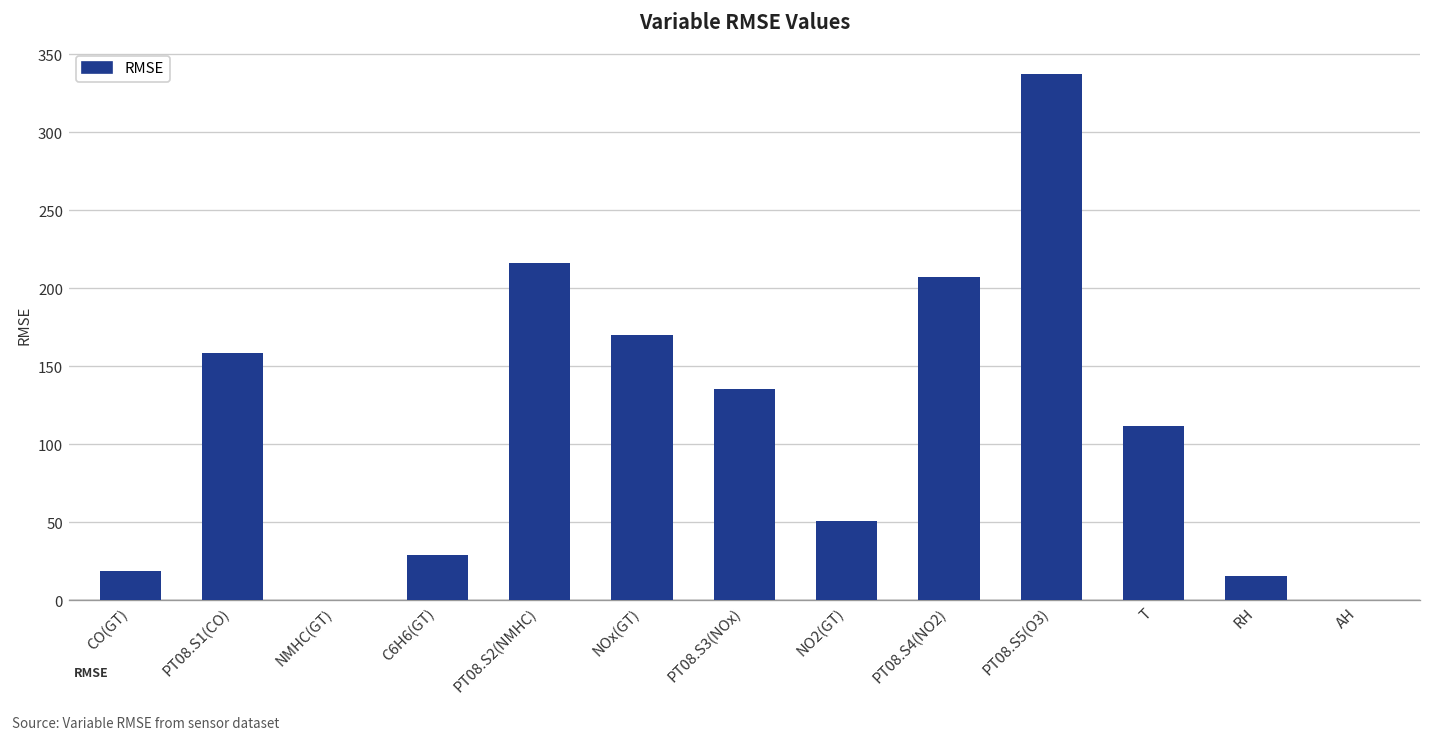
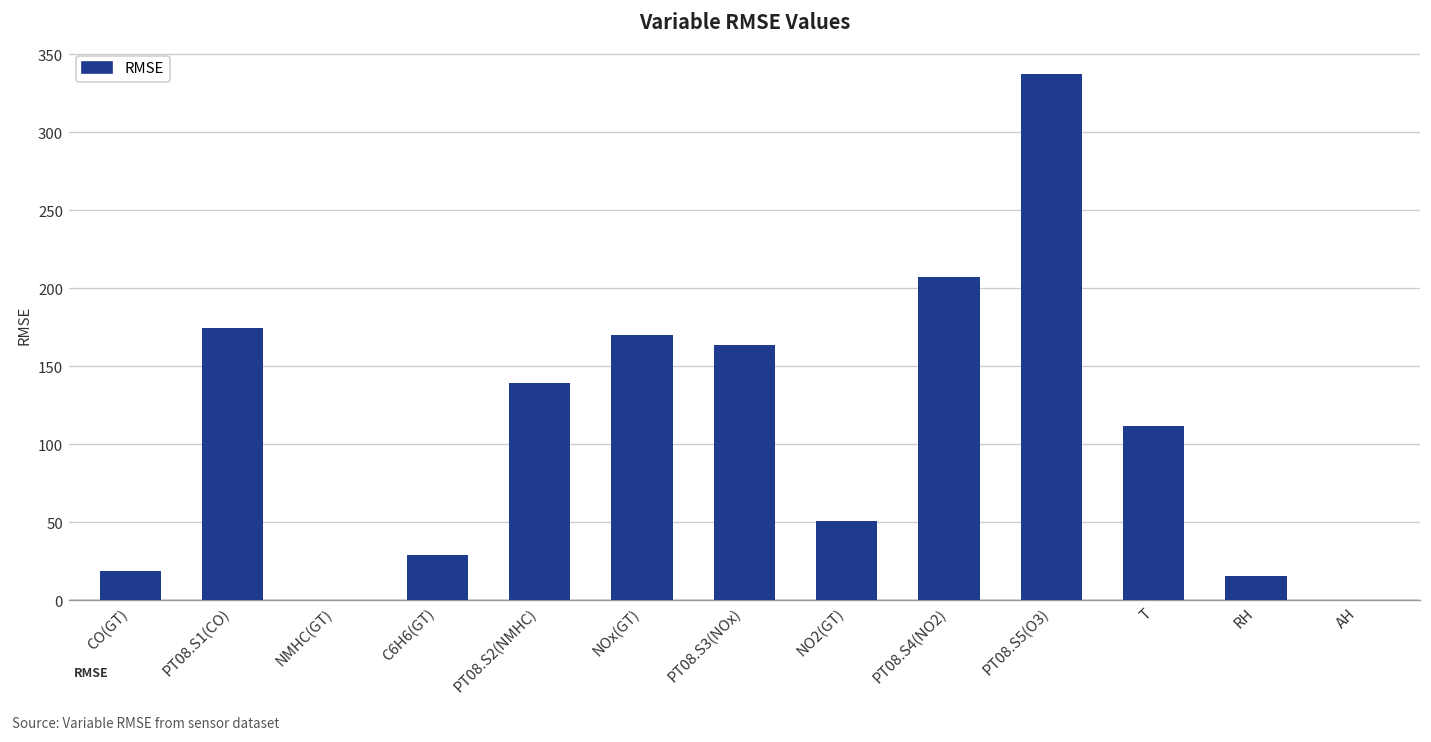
PT08.S1(CO): 159 -> 174
PT08.S2(NMHC): 216 -> 139
PT08.S3(NOx): 135 -> 163
